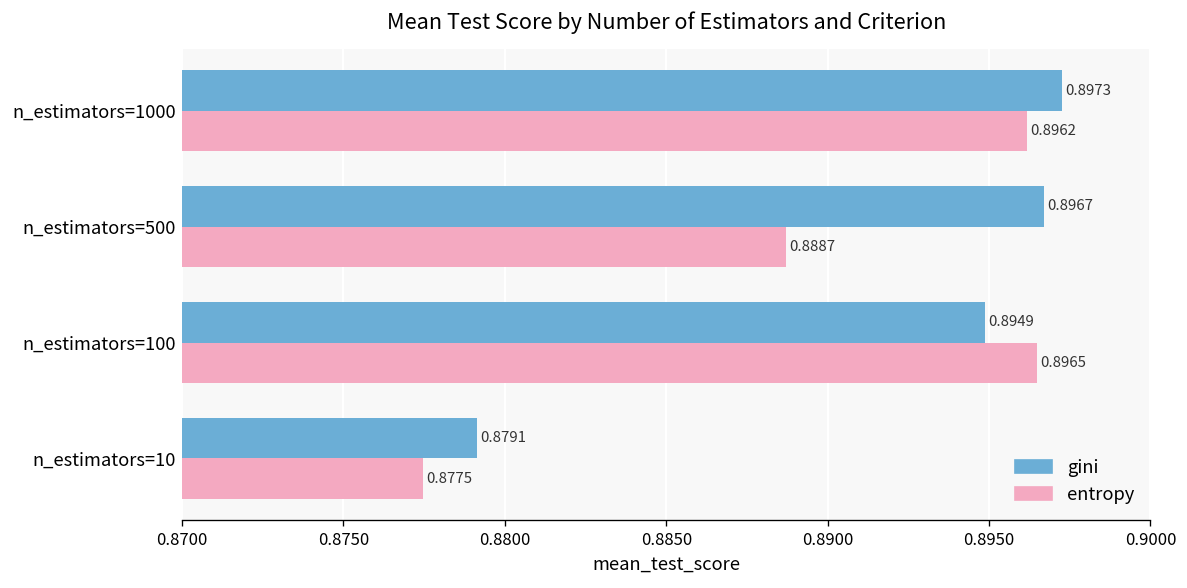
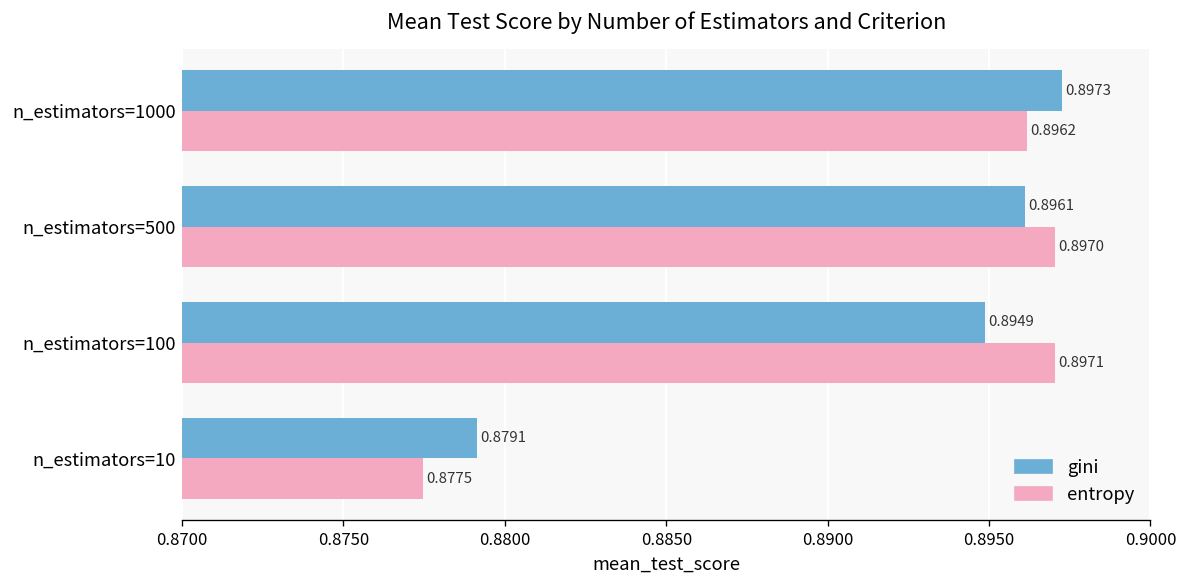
gini, n_estimators=500: 0.8967 -> 0.8961
entropy, n_estimators=500: 0.8887 -> 0.8970
entropy, n_estimators=100: 0.8965 -> 0.8971
